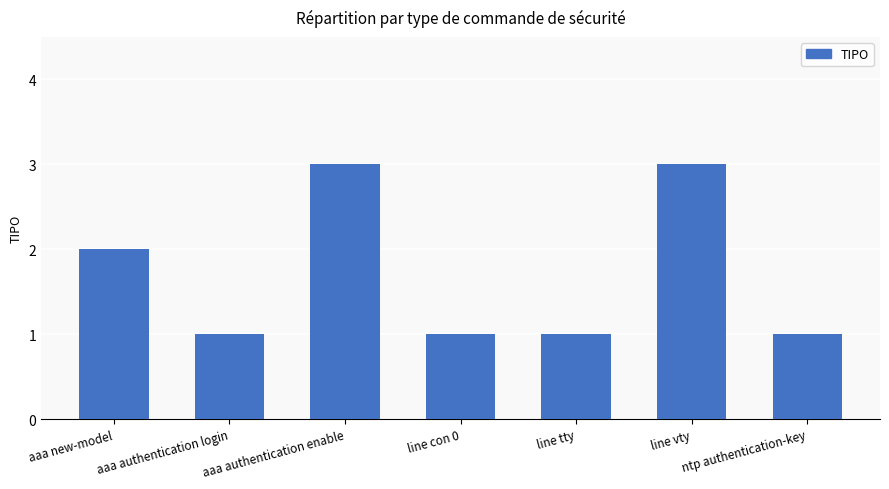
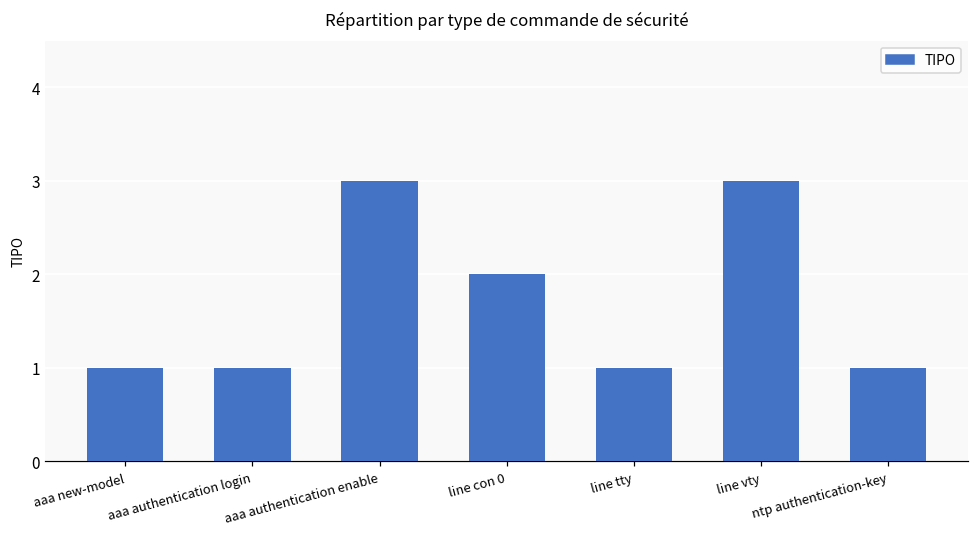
aaa new-model: 2 -> 1
line con 0: 1 -> 2
